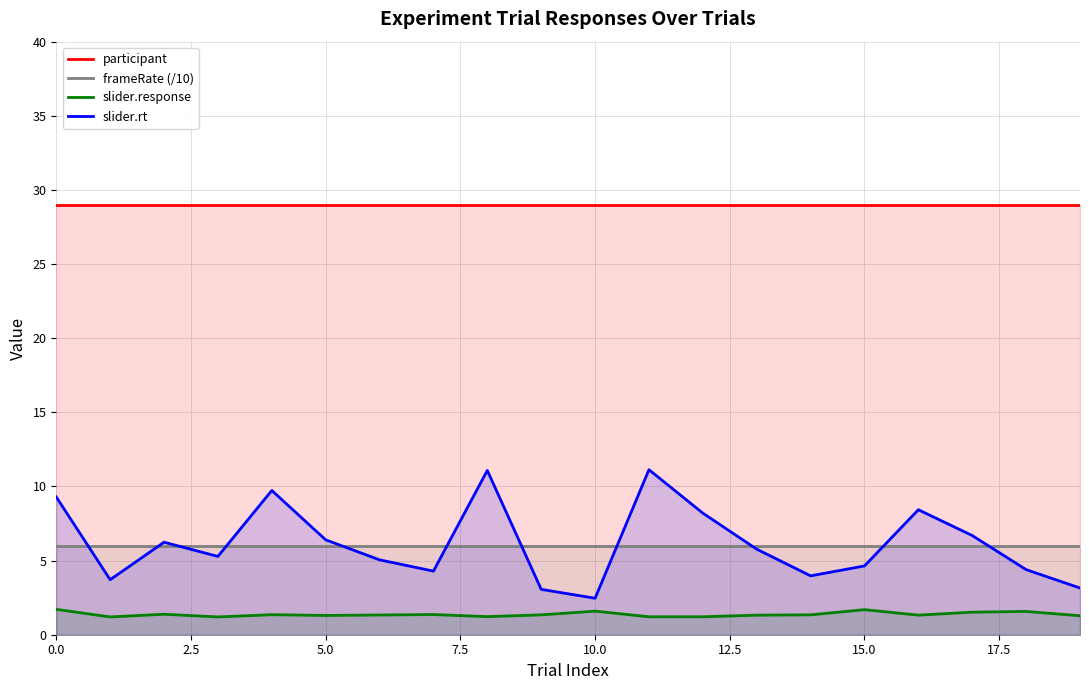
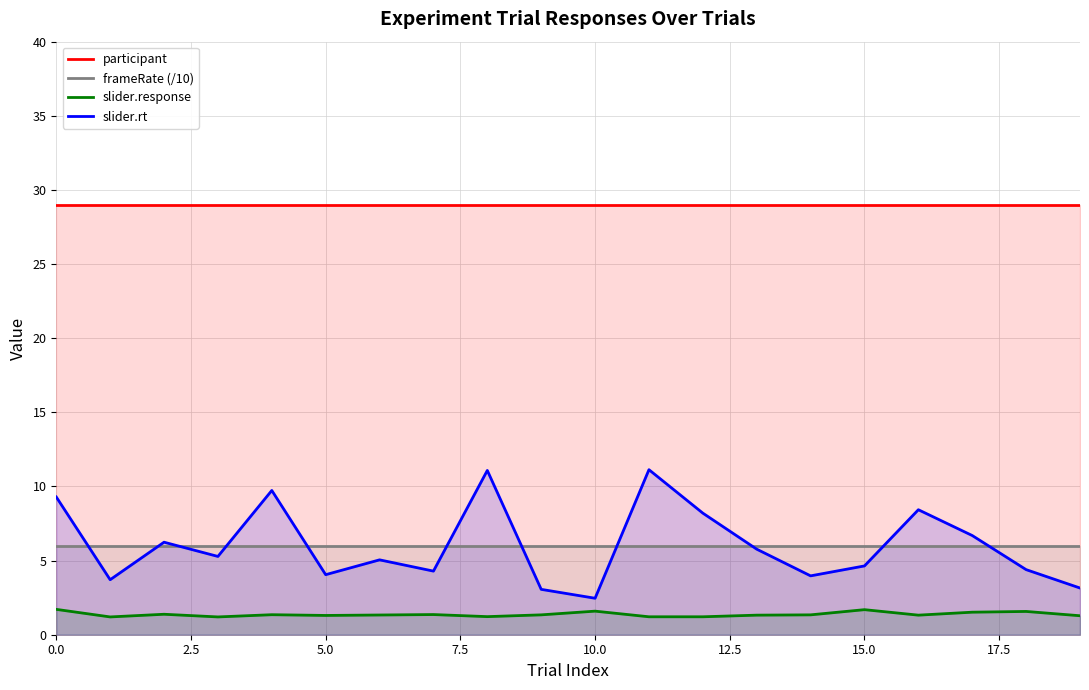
slider.rt, 5.0: 6.4 -> 4.1
